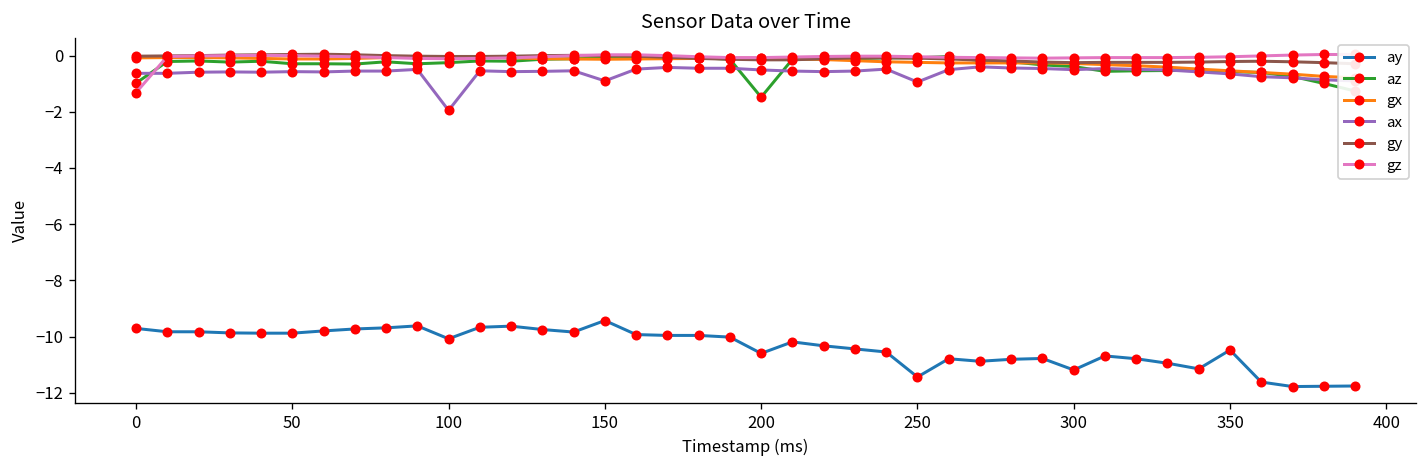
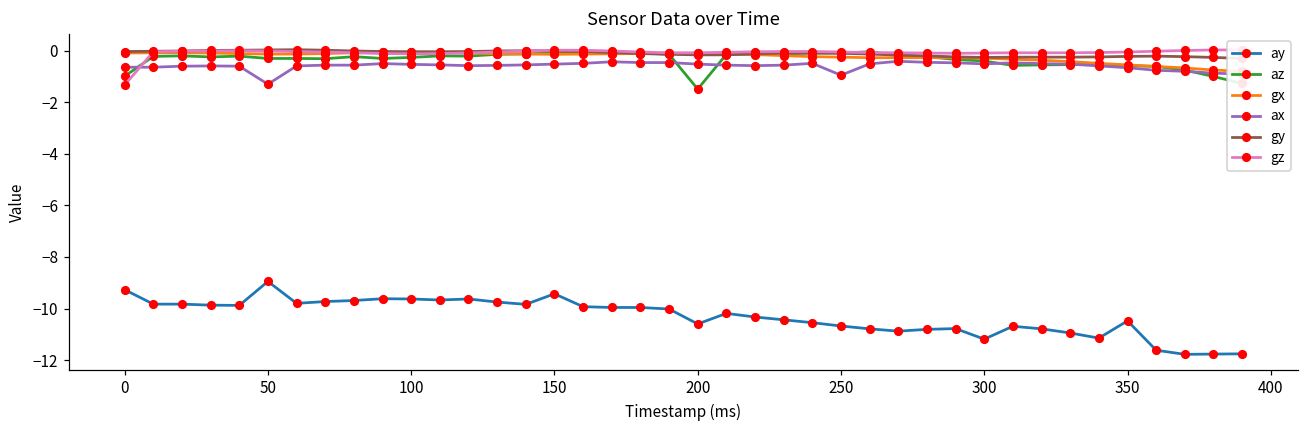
ay, 0: -9.7 -> -9.3
ay, 50: -9.9 -> -9.0
ax, 50: -0.6 -> -1.3
ay, 100: -10.1 -> -9.6
ax, 100: -2.0 -> -0.5
ax, 150: -0.9 -> -0.5
ay, 250: -11.4 -> -10.7
